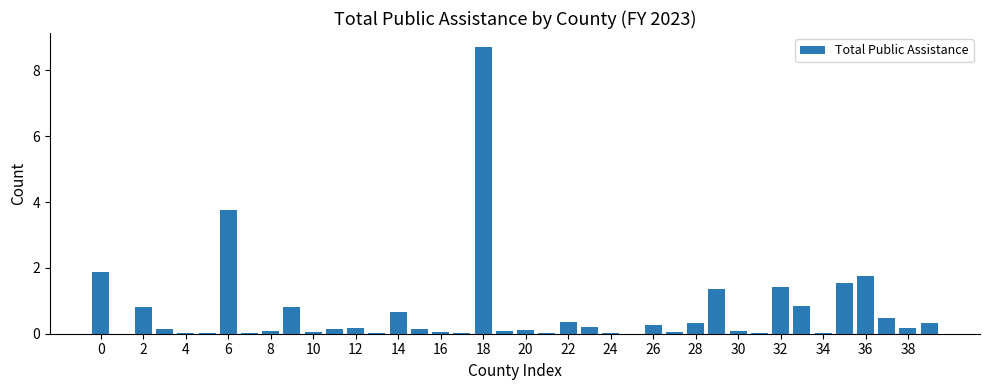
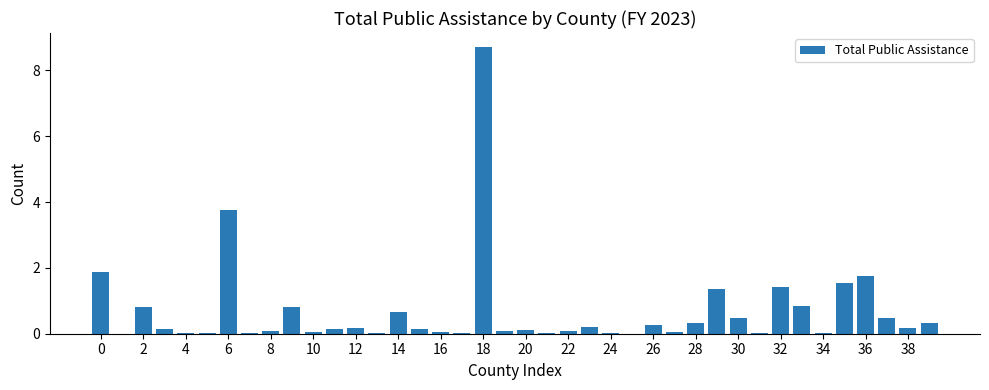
22: 0.4 -> 0.1
30: 0.1 -> 0.5
